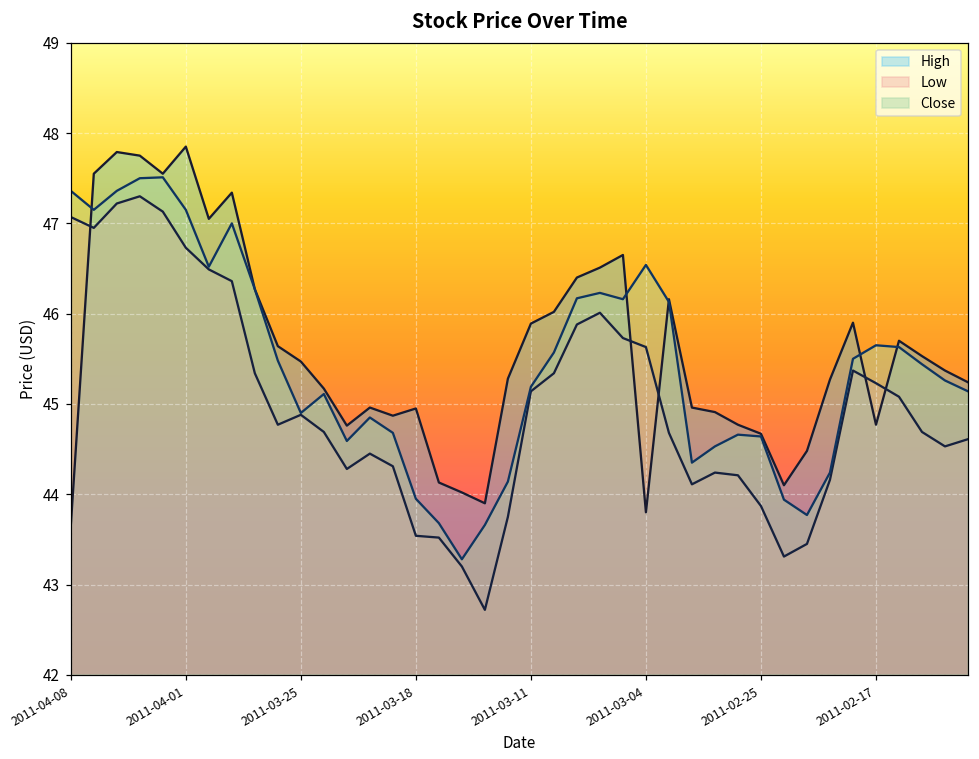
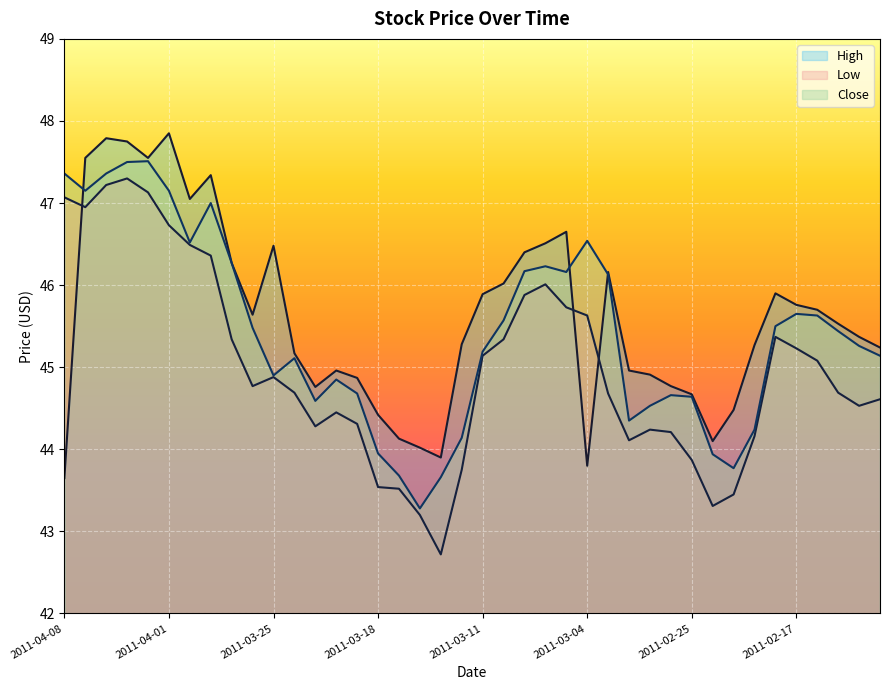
High, 2011-03-25: 45.5 -> 46.5
High, 2011-03-18: 45.0 -> 44.4
High, 2011-02-17: 44.8 -> 45.8
